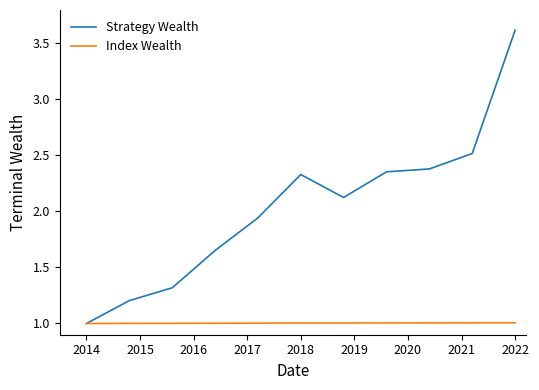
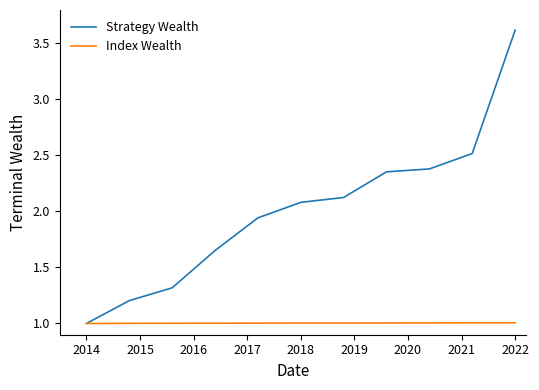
Strategy Wealth, 2018: 2.33 -> 2.08
